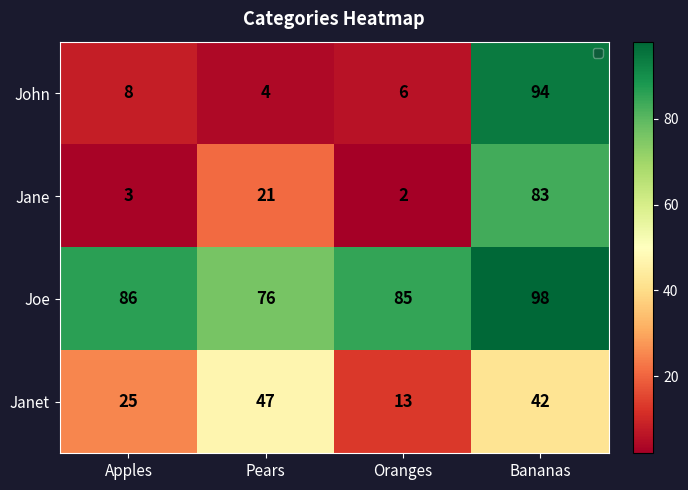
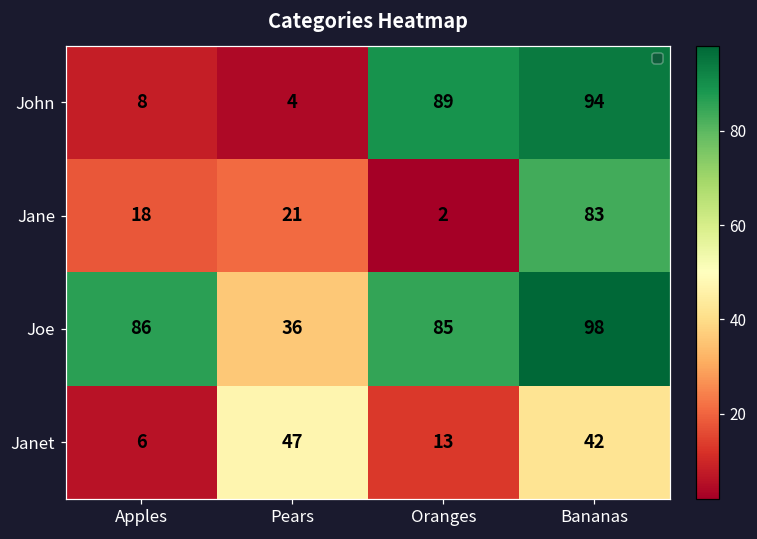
John, Oranges: 6 -> 89
Jane, Apples: 3 -> 18
Joe, Pears: 76 -> 36
Janet, Apples: 25 -> 6
